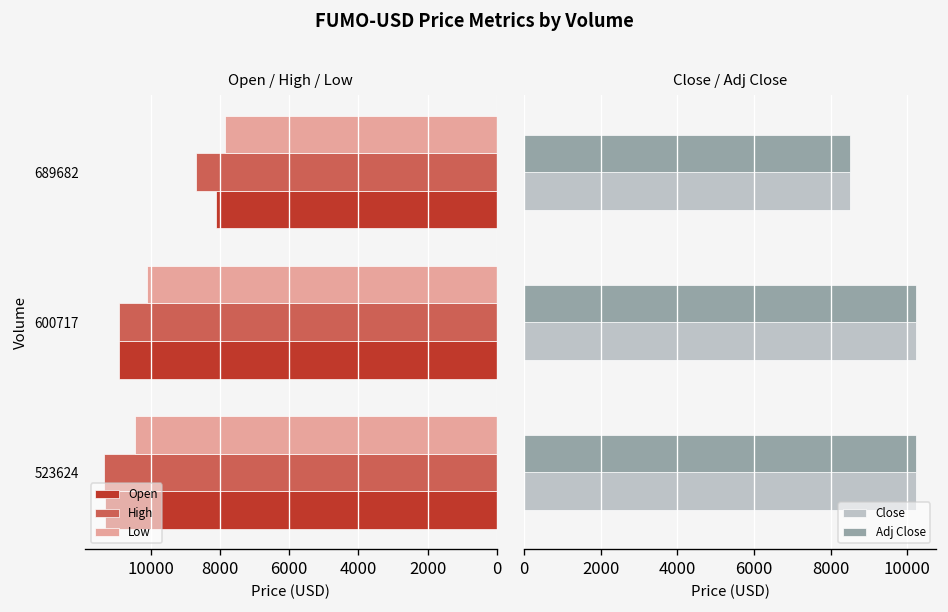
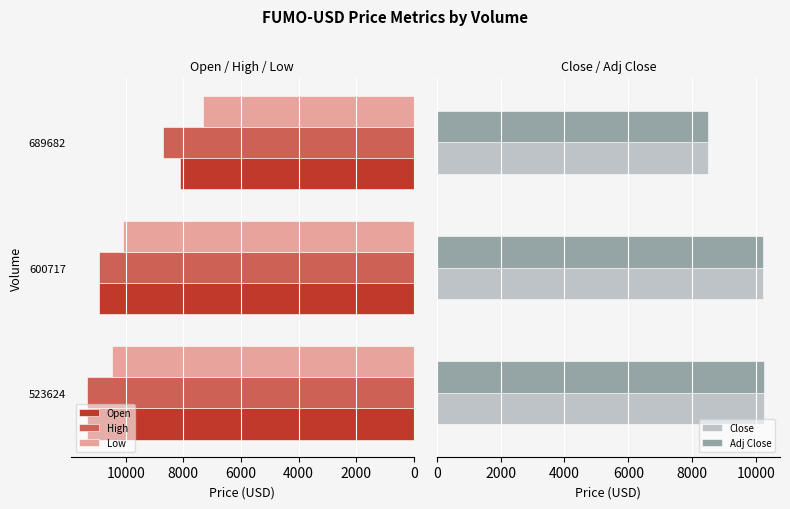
Open / High / Low, Low, 689682: 7800 -> 7300
